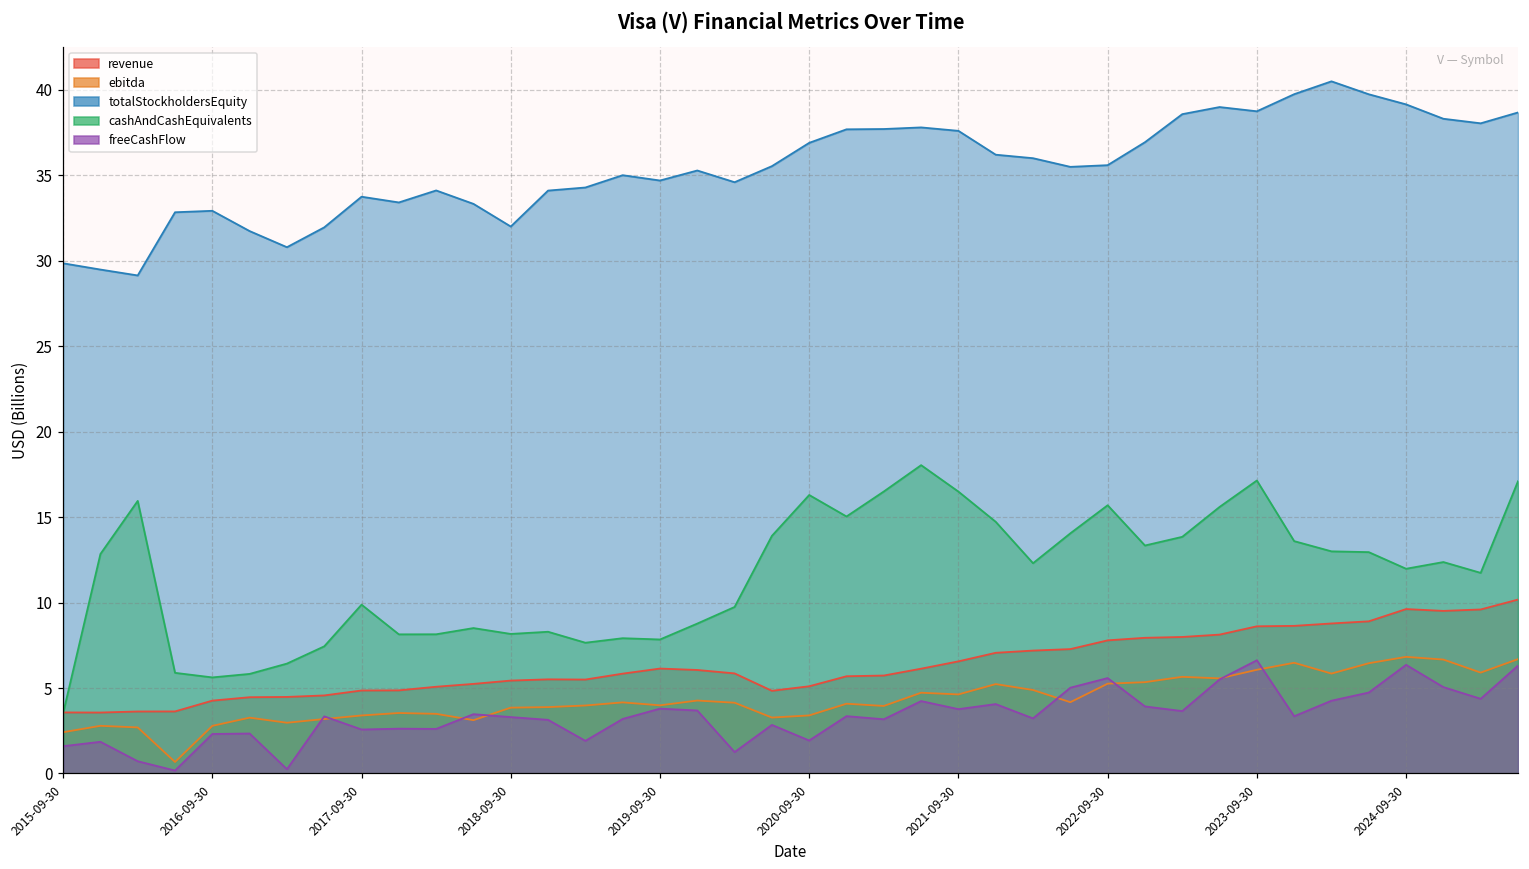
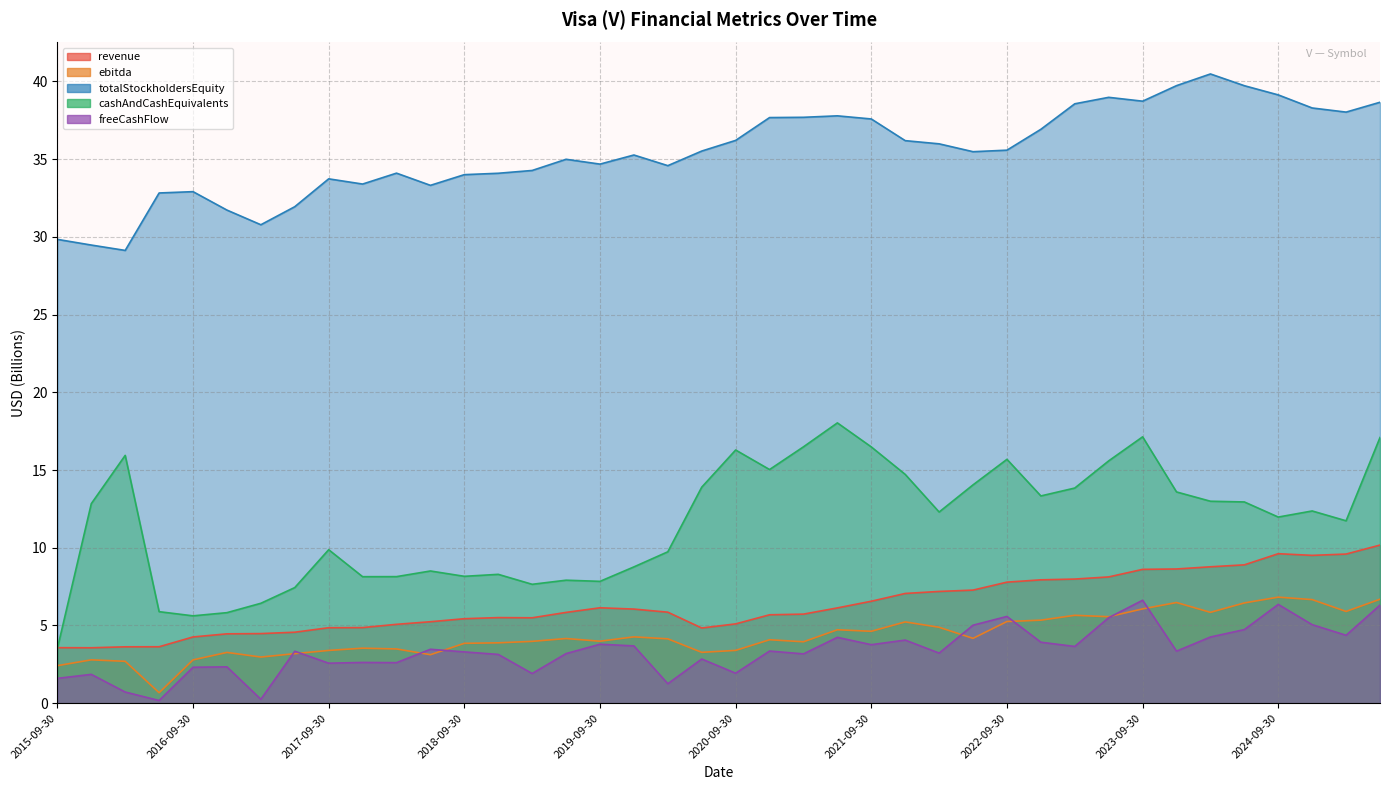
totalStockholdersEquity, 2018-09-30: 32.0 -> 34.0
totalStockholdersEquity, 2020-09-30: 36.9 -> 36.2
